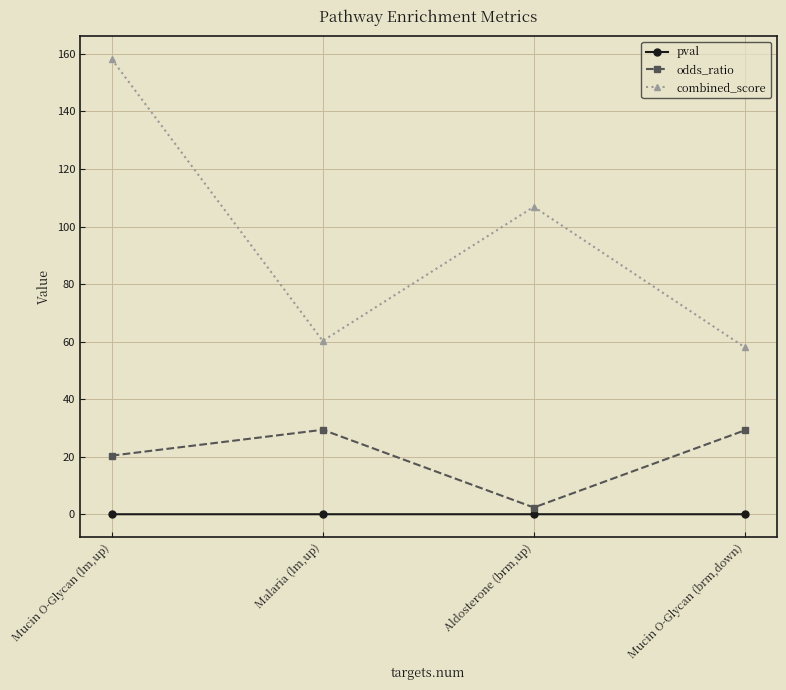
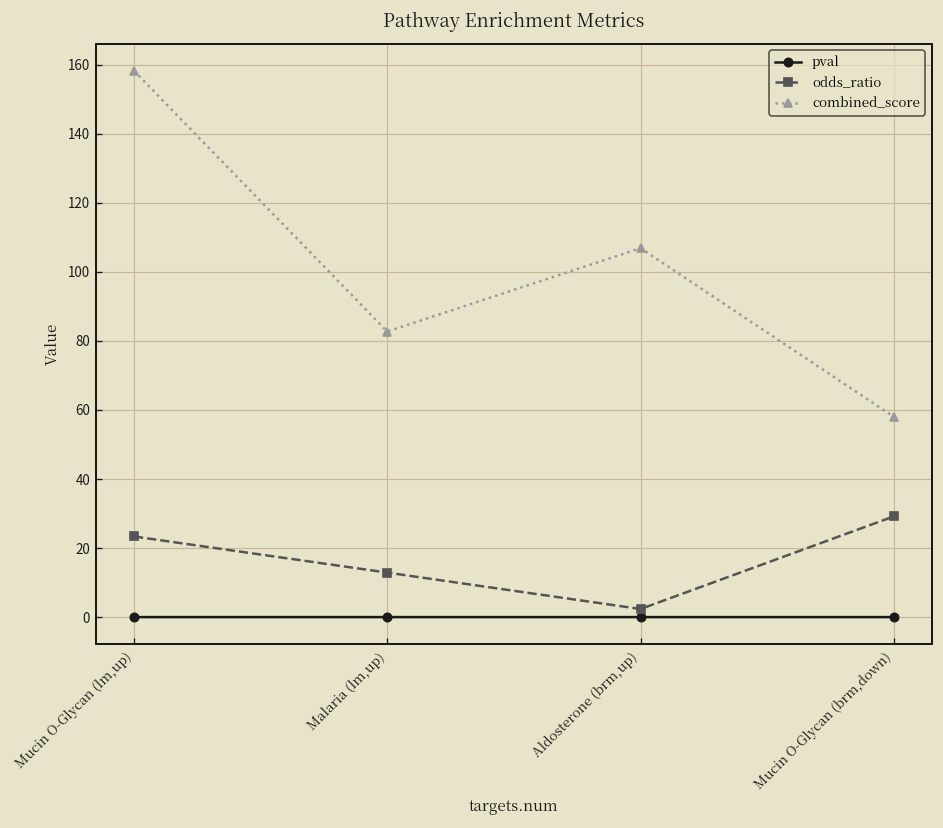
odds_ratio, Mucin O-Glycan (lm,up): 20 -> 23
odds_ratio, Malaria (lm,up): 29 -> 13
combined_score, Malaria (lm,up): 60 -> 83
